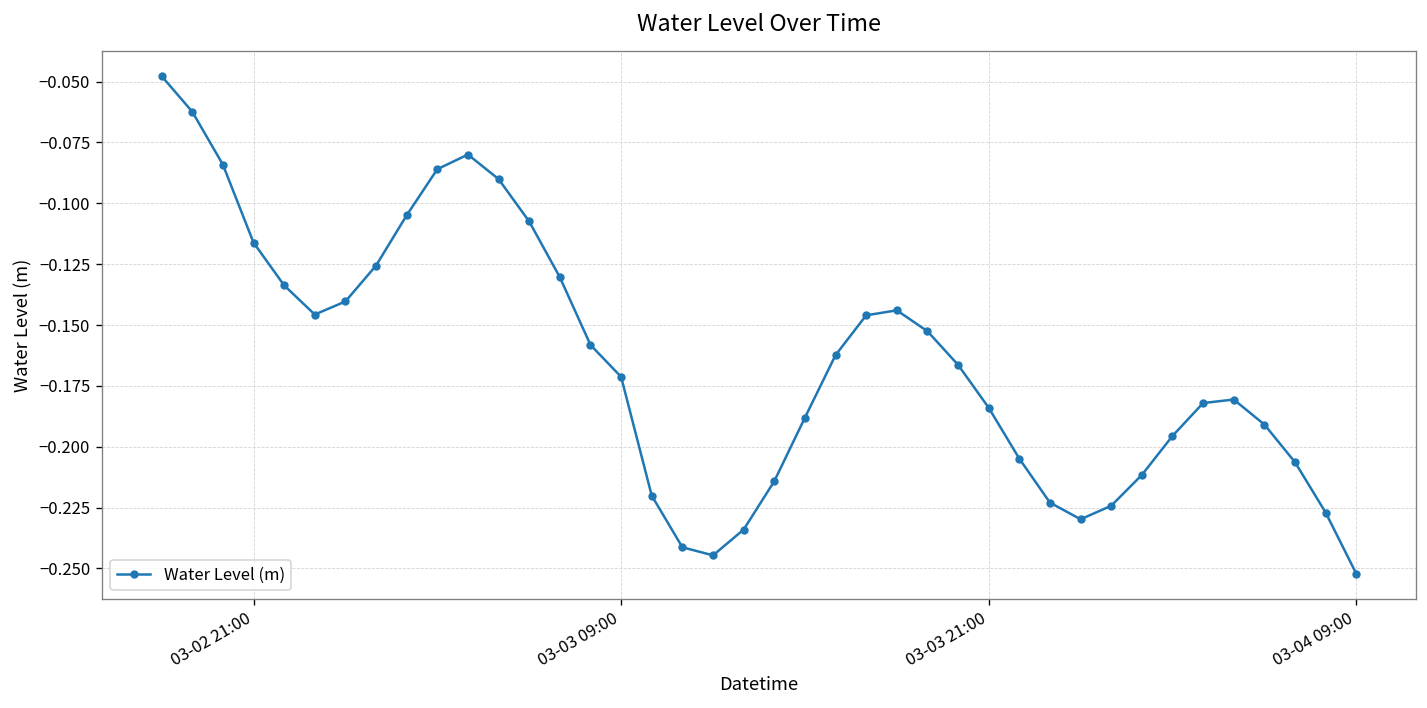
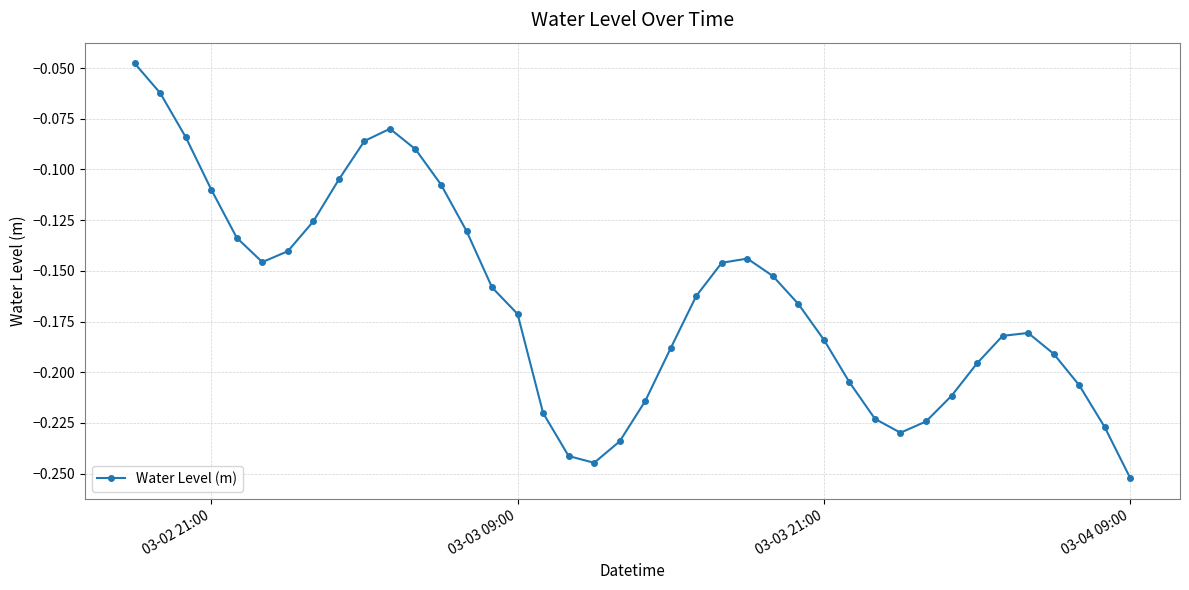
03-02 21:00: -0.116 -> -0.110
